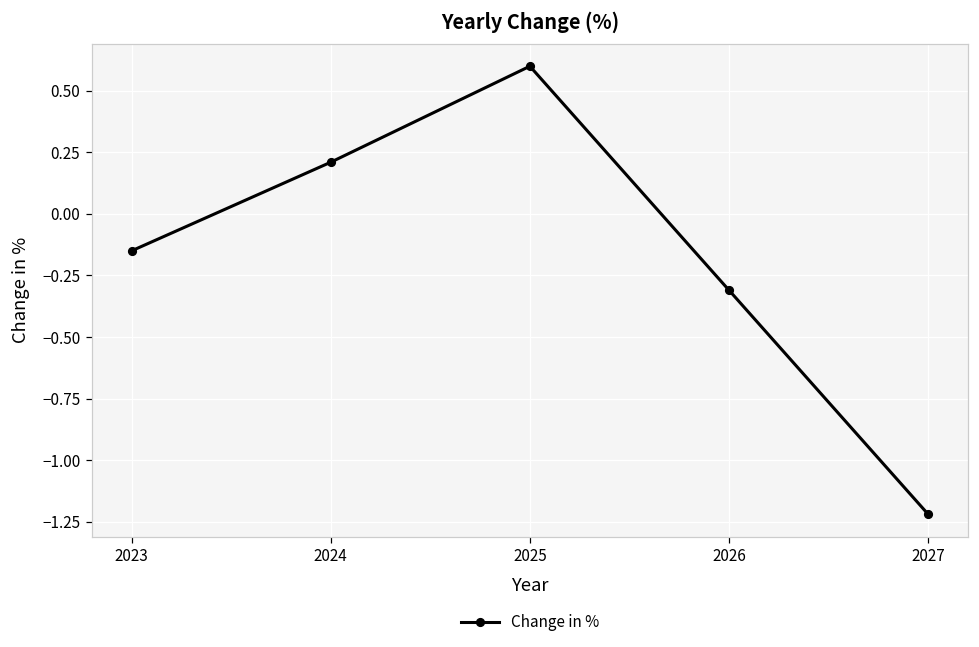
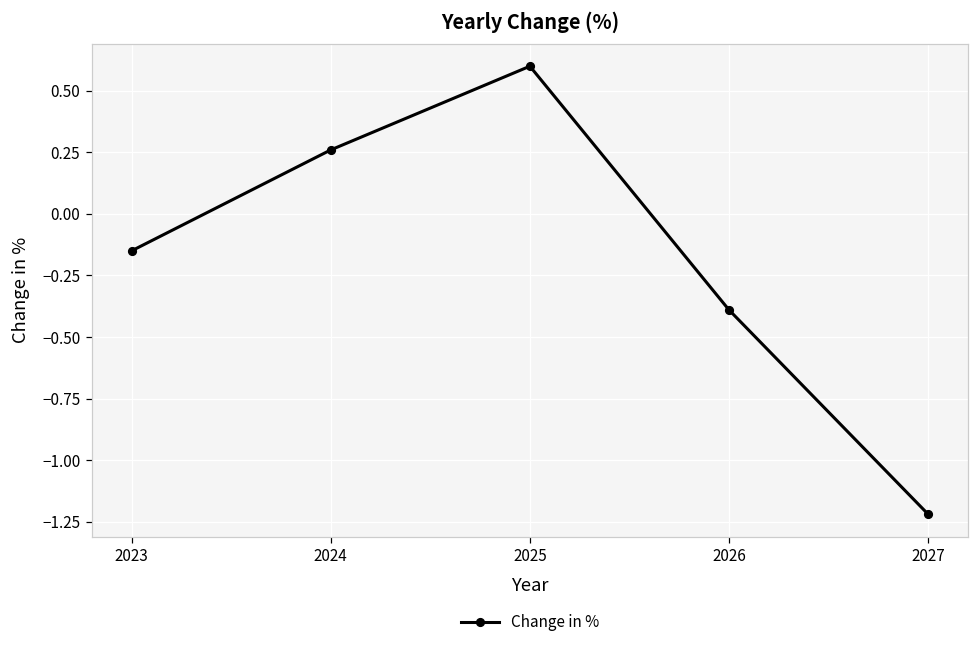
2024: 0.21 -> 0.26
2026: -0.31 -> -0.39
